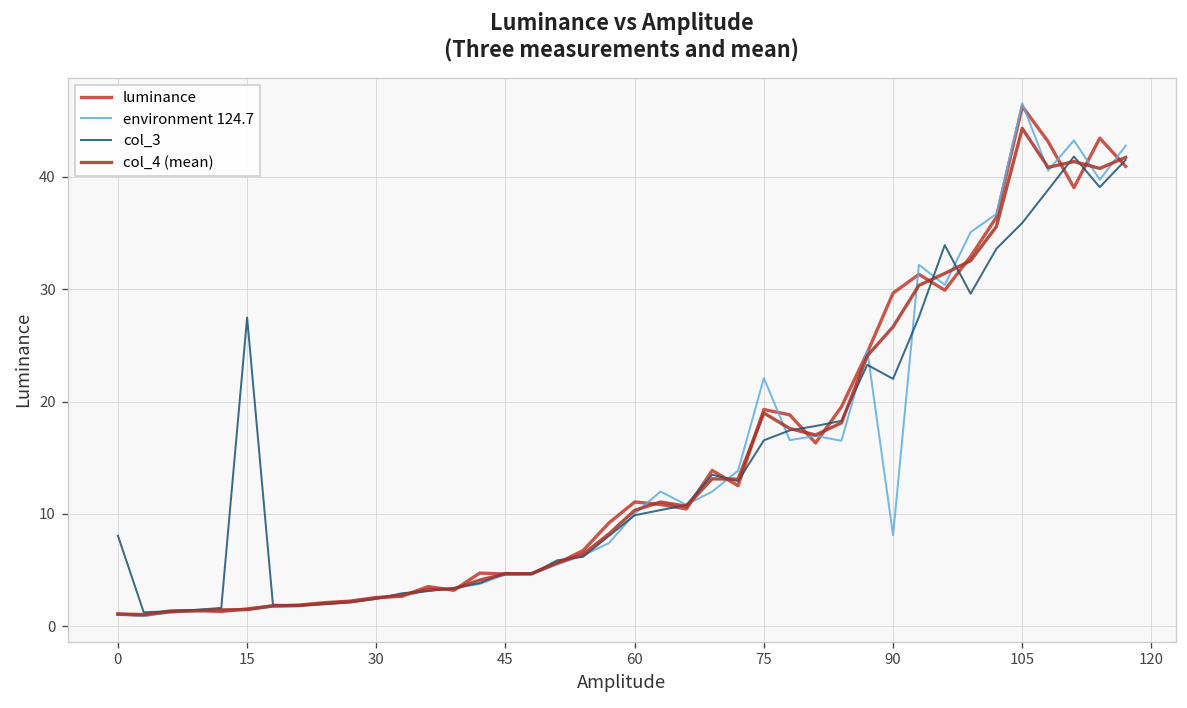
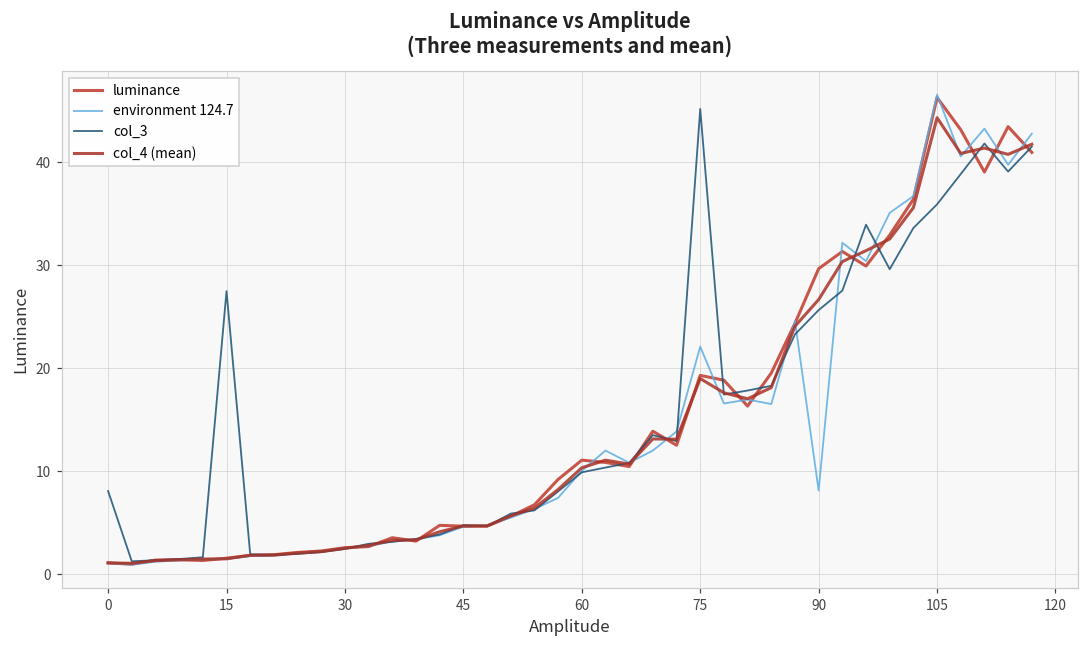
col_3, 75: 17 -> 45
col_3, 90: 22 -> 26
